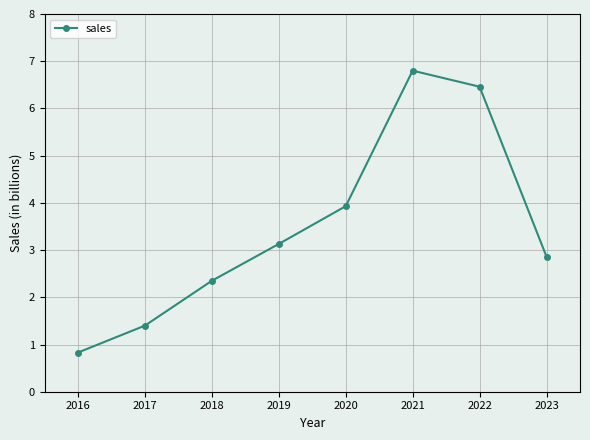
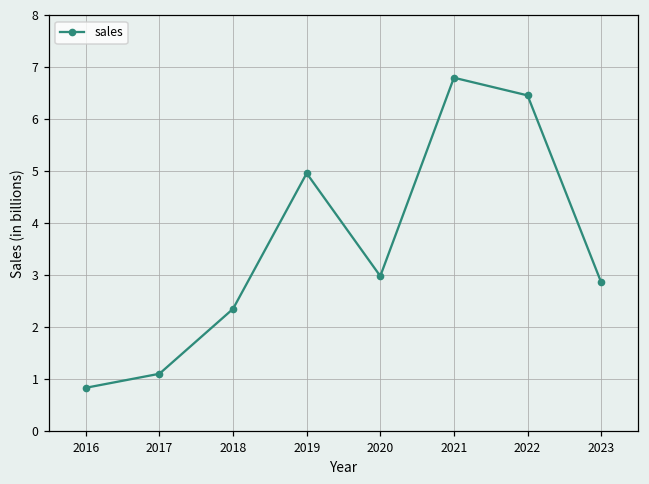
2017: 1.4 -> 1.1
2019: 3.1 -> 5.0
2020: 3.9 -> 3.0
